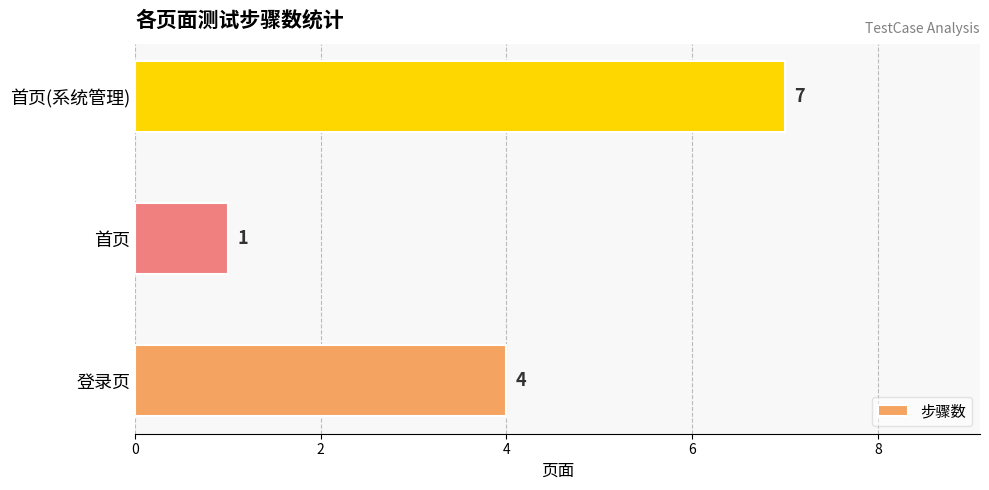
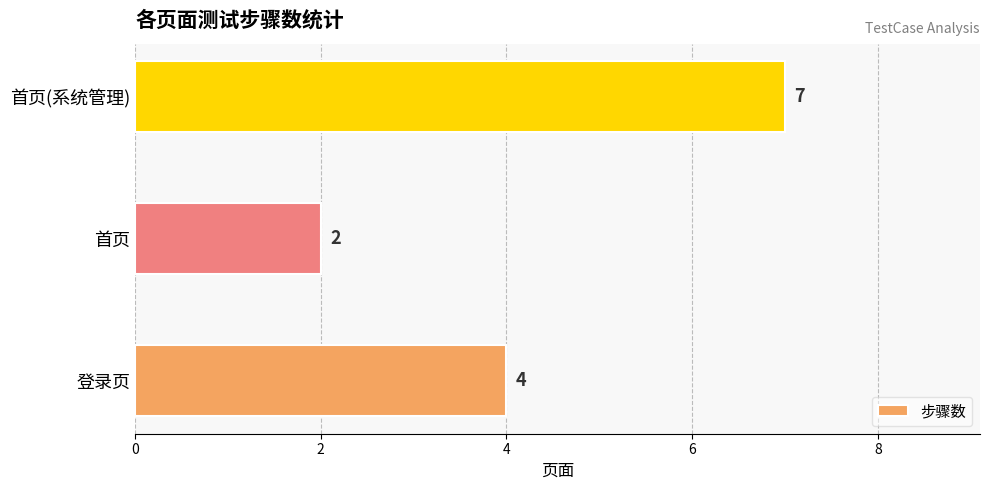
首页: 1 -> 2
